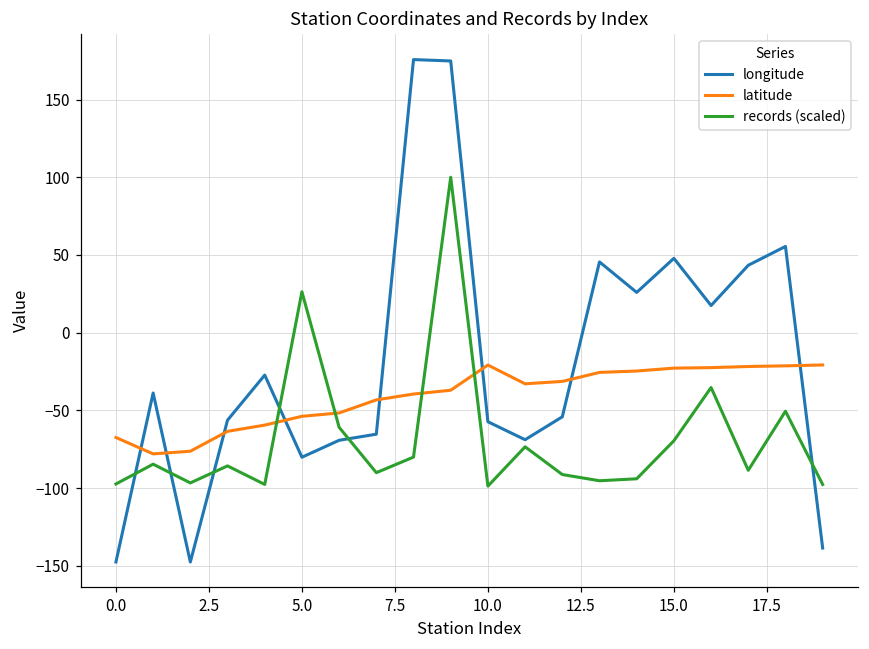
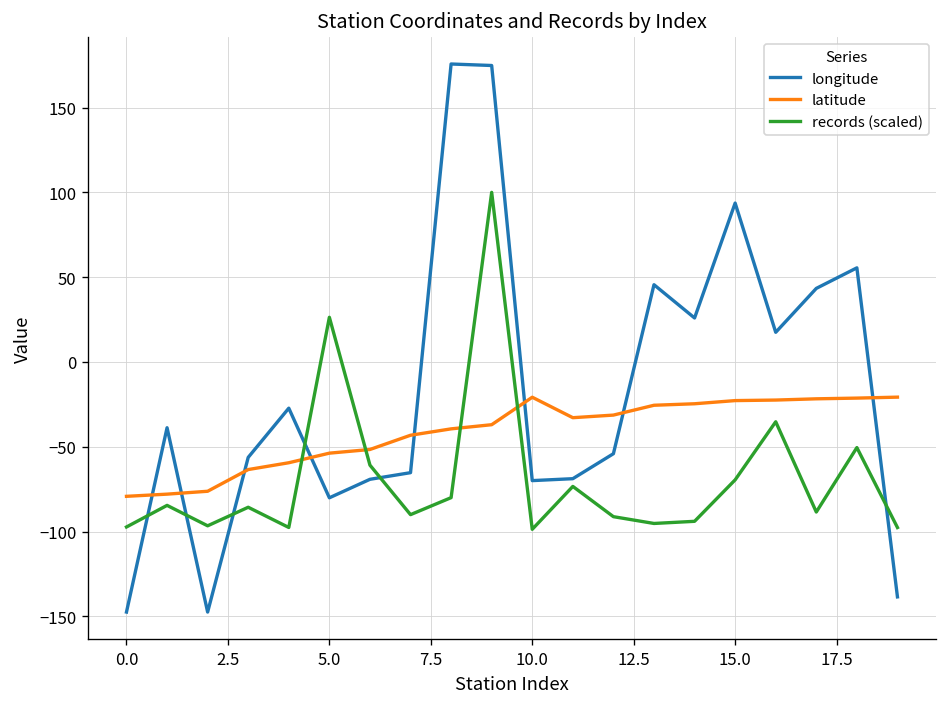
latitude, 0.0: -67 -> -79
longitude, 10.0: -57 -> -70
longitude, 15.0: 48 -> 94
